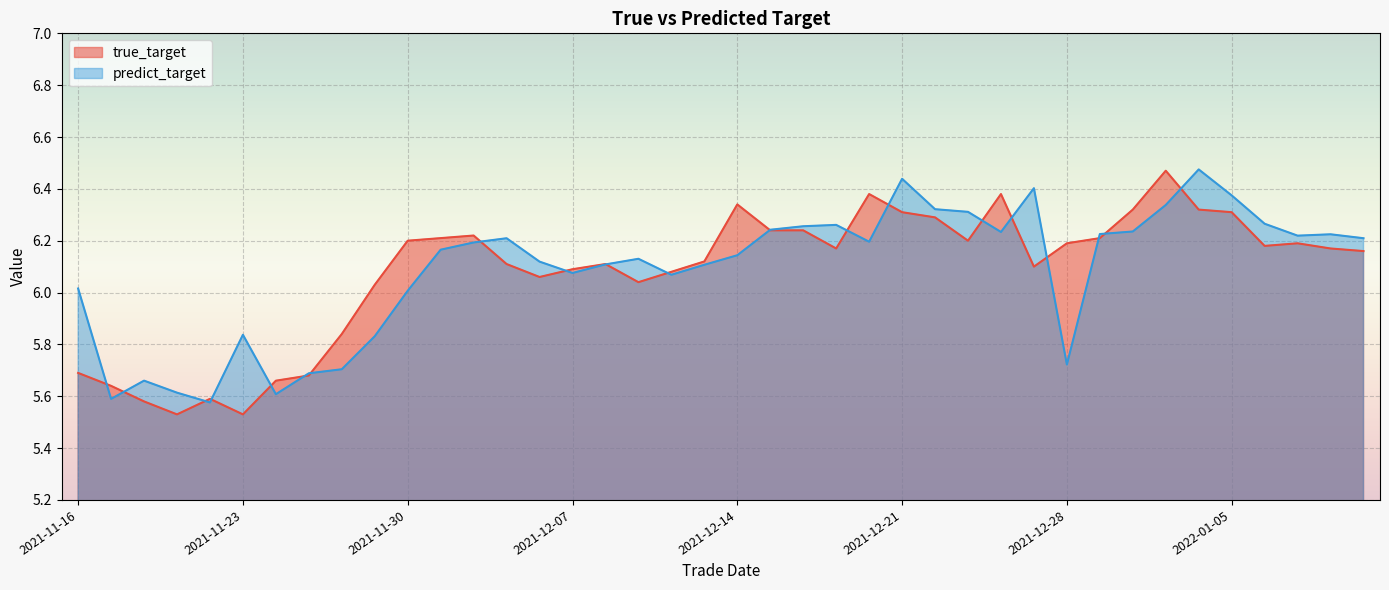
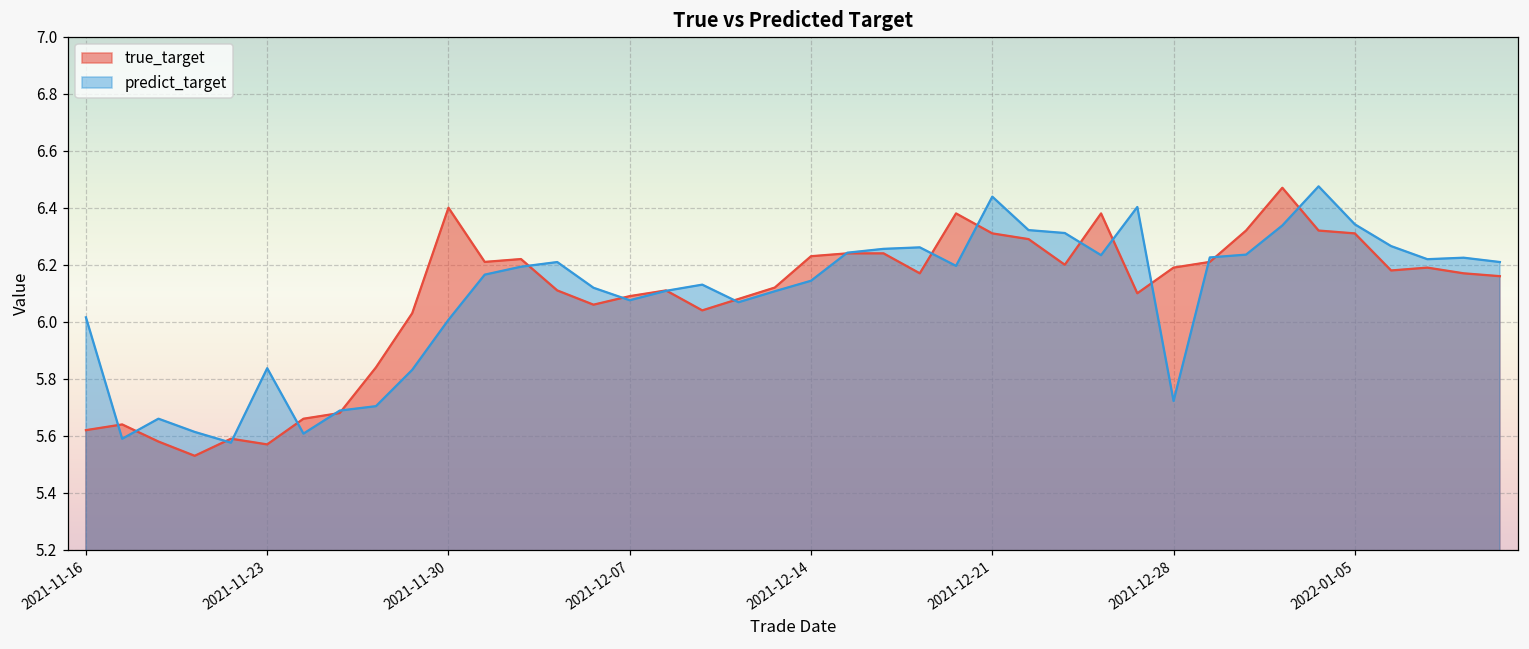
true_target, 2021-11-16: 5.69 -> 5.62
true_target, 2021-11-23: 5.53 -> 5.57
true_target, 2021-11-30: 6.2 -> 6.4
true_target, 2021-12-14: 6.34 -> 6.23
predict_target, 2022-01-05: 6.37 -> 6.34
